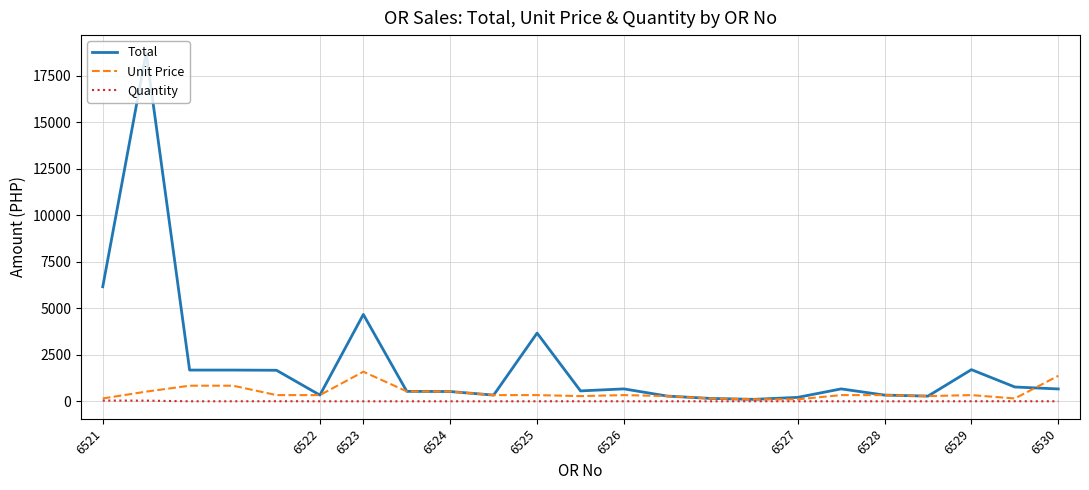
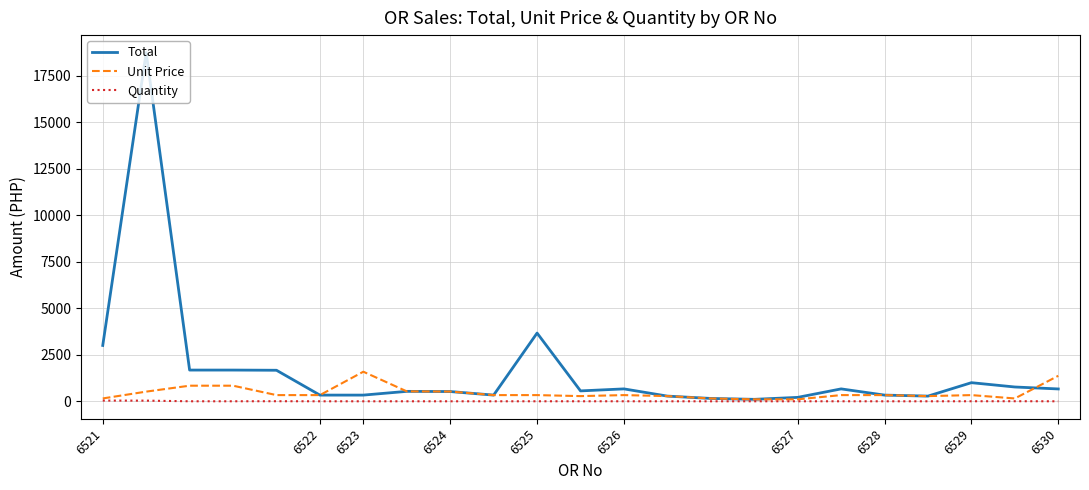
Total, 6521: 6200 -> 3000
Total, 6523: 4700 -> 300
Total, 6529: 1700 -> 1000
